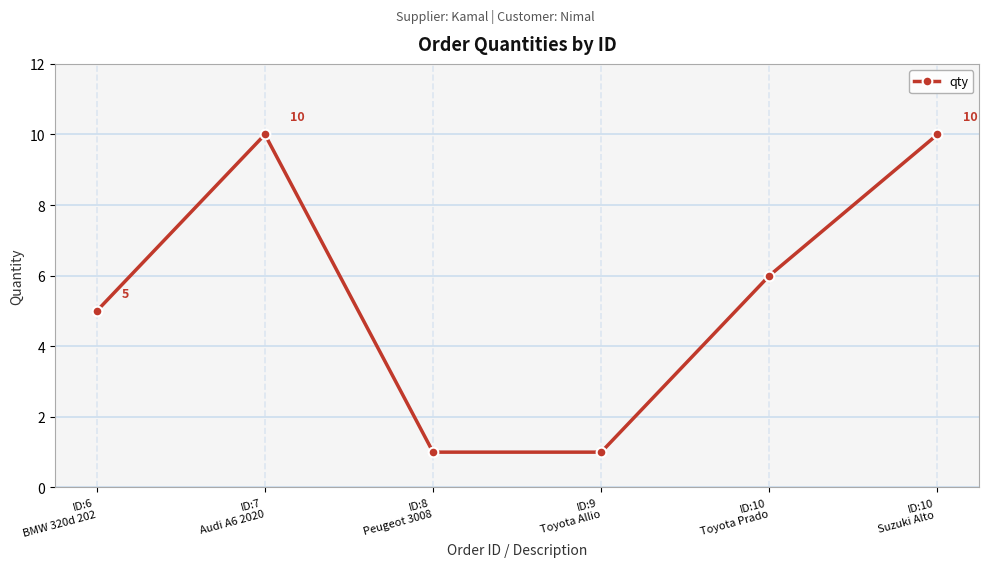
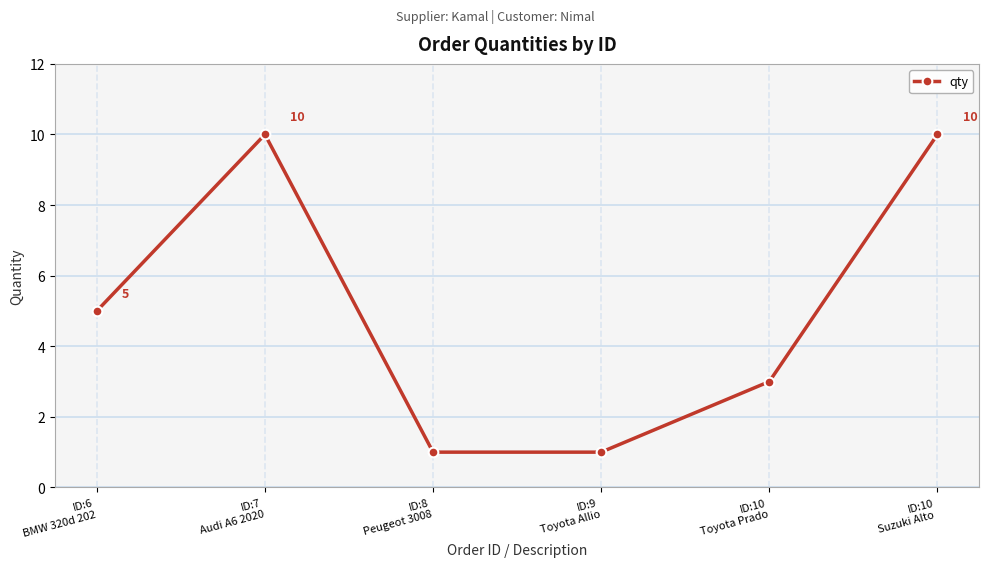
ID:10 Toyota Prado: 6 -> 3
